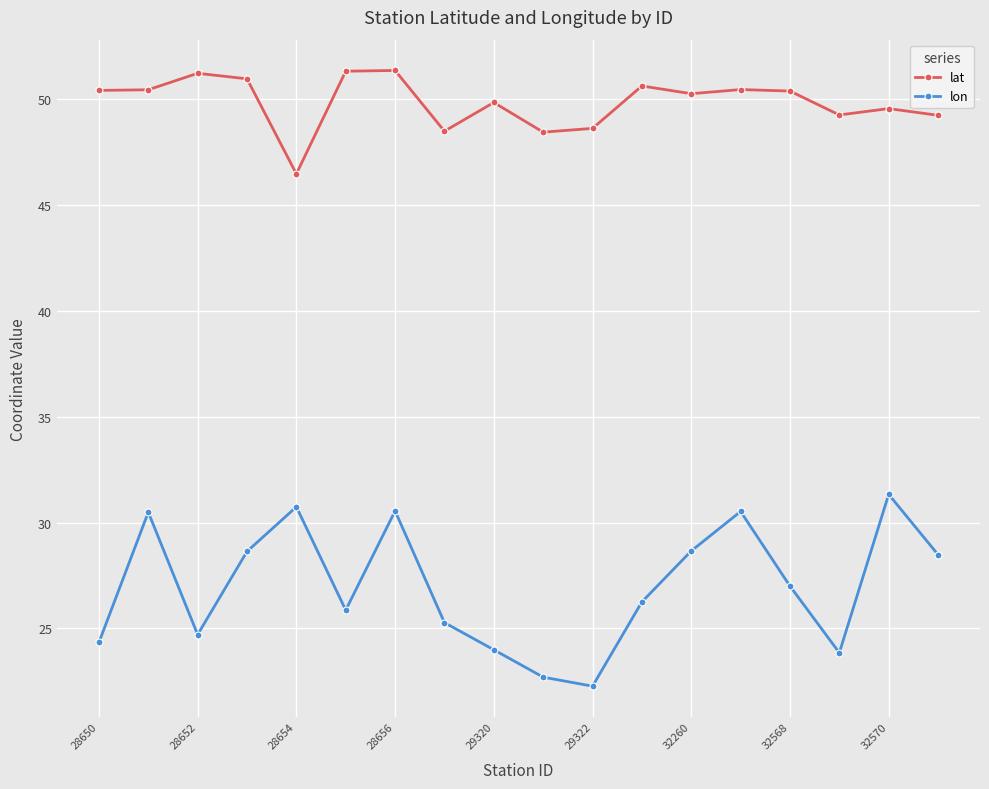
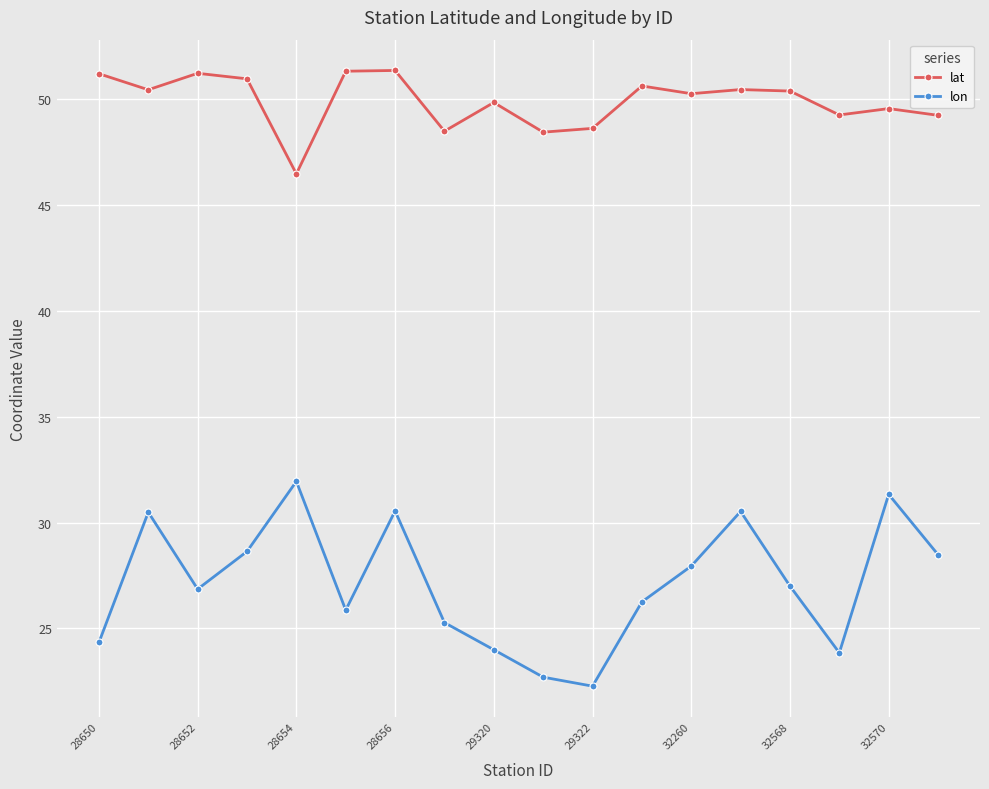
lat, 28650: 50.4 -> 51.2
lon, 28652: 24.7 -> 26.9
lon, 28654: 30.7 -> 31.9
lon, 32260: 28.7 -> 27.9
